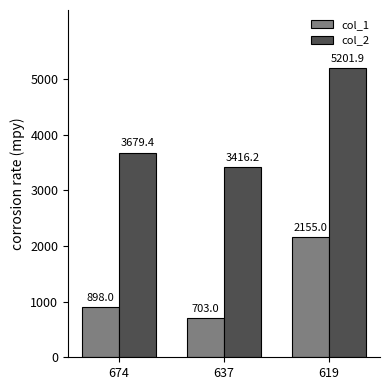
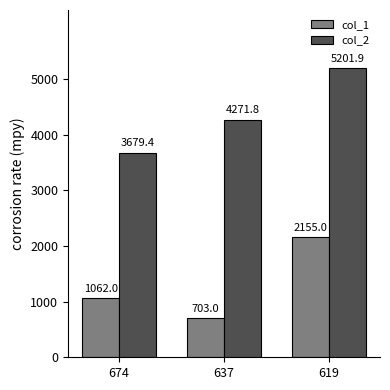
col_1, 674: 898.0 -> 1062.0
col_2, 637: 3416.2 -> 4271.8
